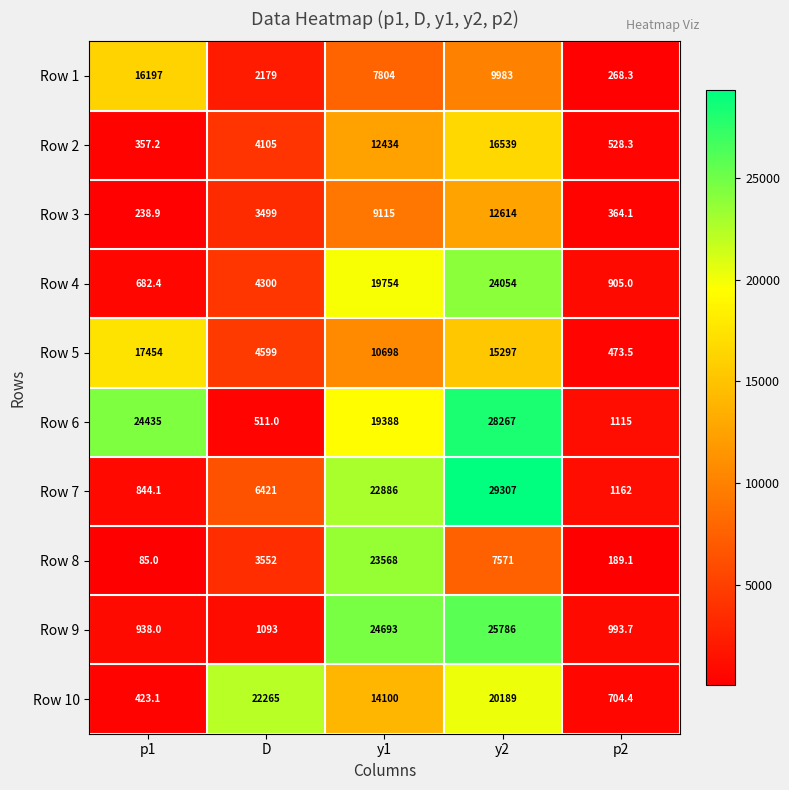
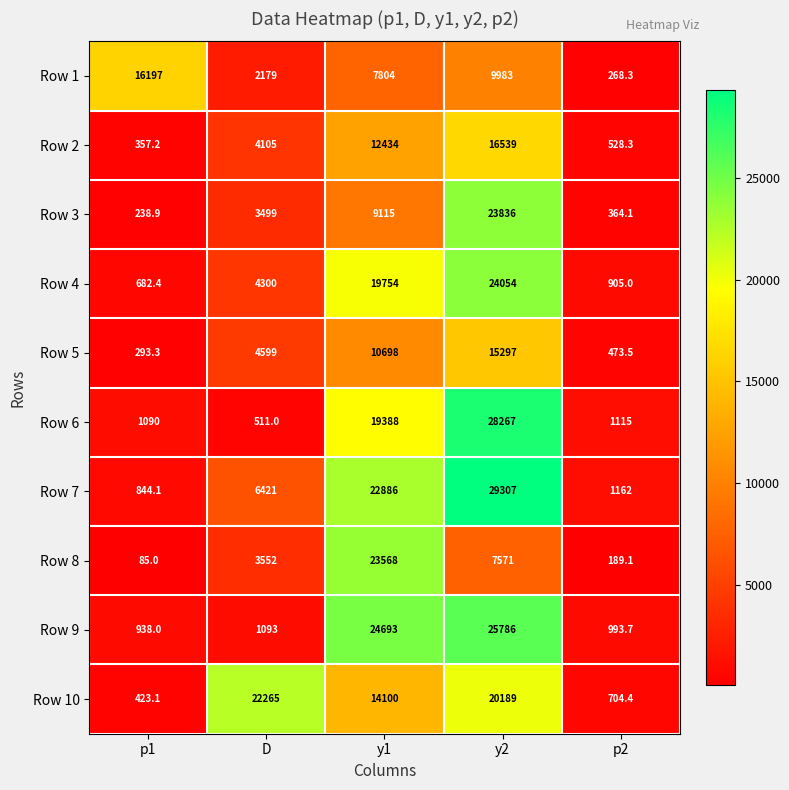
Row 3, y2: 12614 -> 23836
Row 5, p1: 17454 -> 293.3
Row 6, p1: 24435 -> 1090
